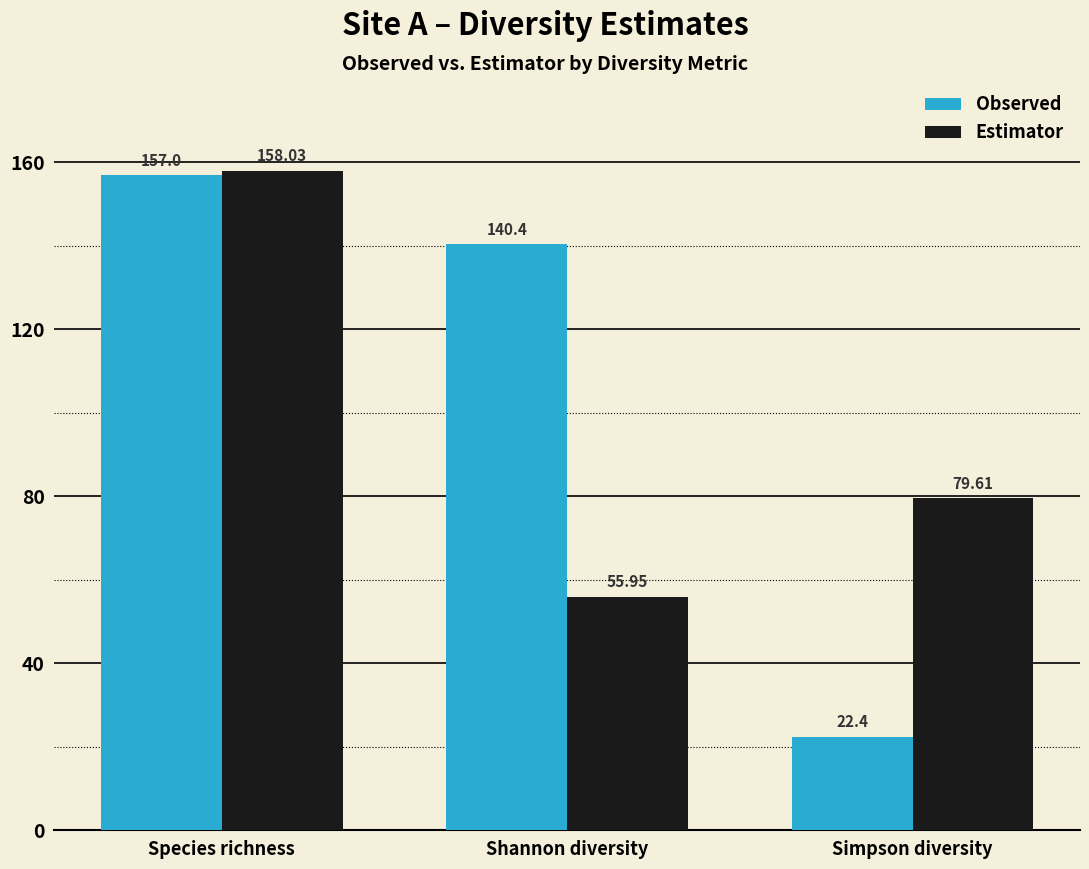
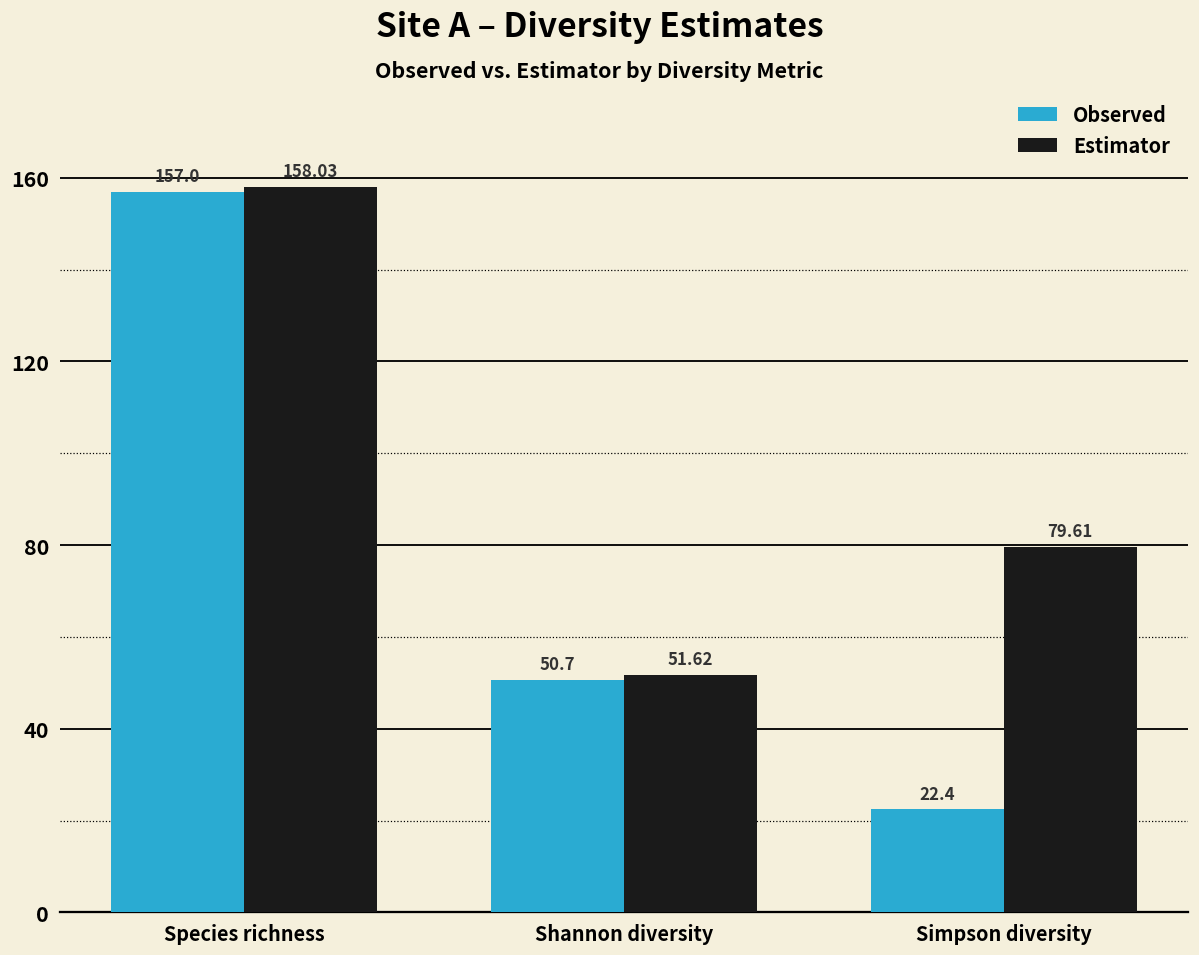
Observed, Shannon diversity: 140.4 -> 50.7
Estimator, Shannon diversity: 55.95 -> 51.62
